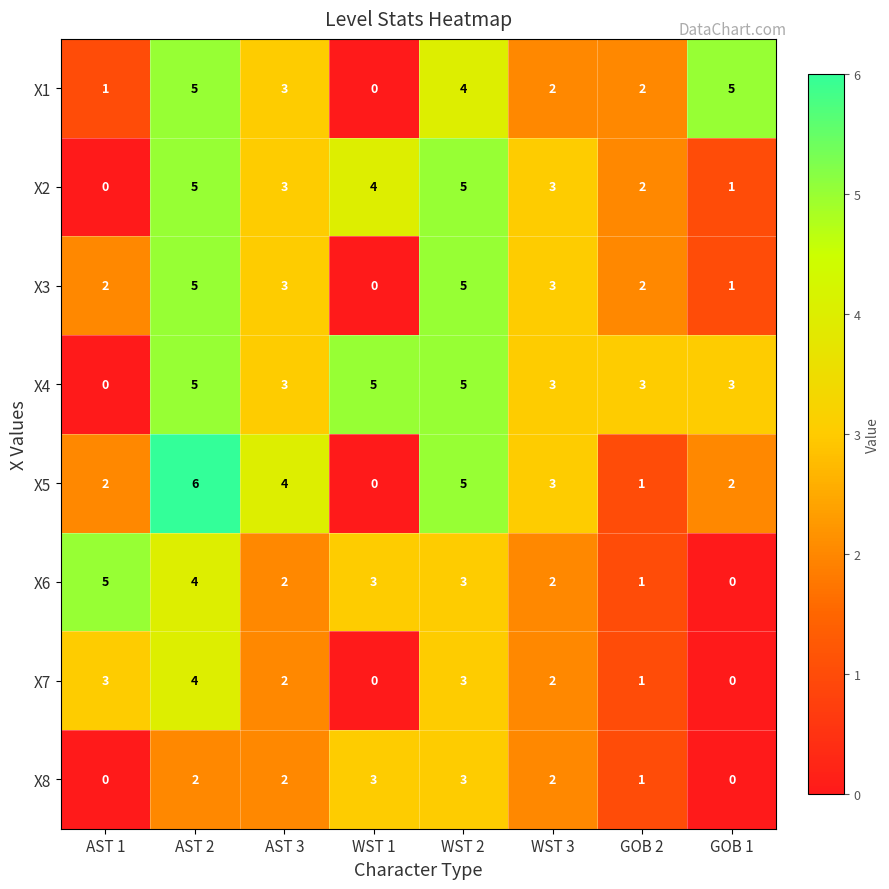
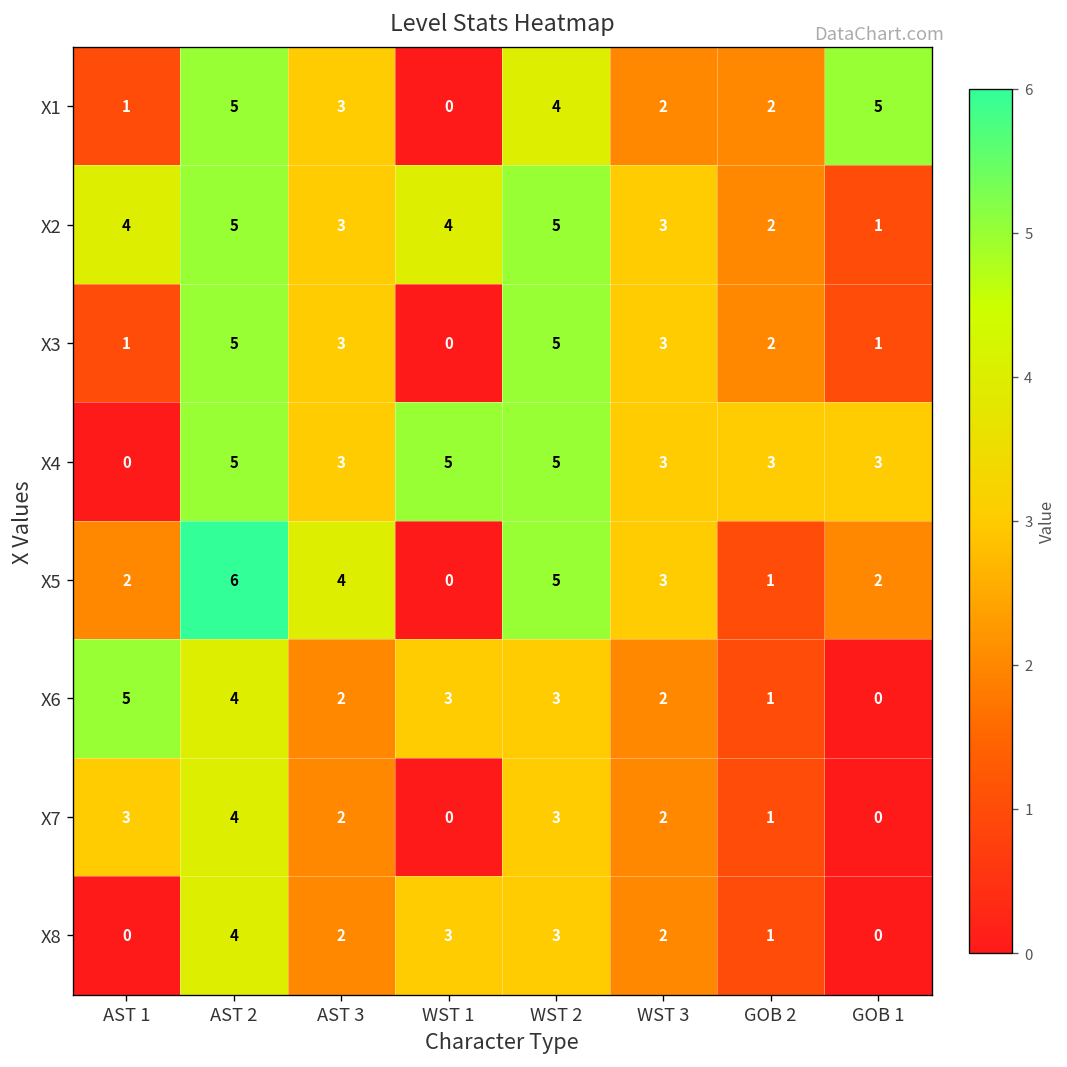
X2, AST 1: 0 -> 4
X3, AST 1: 2 -> 1
X8, AST 2: 2 -> 4
